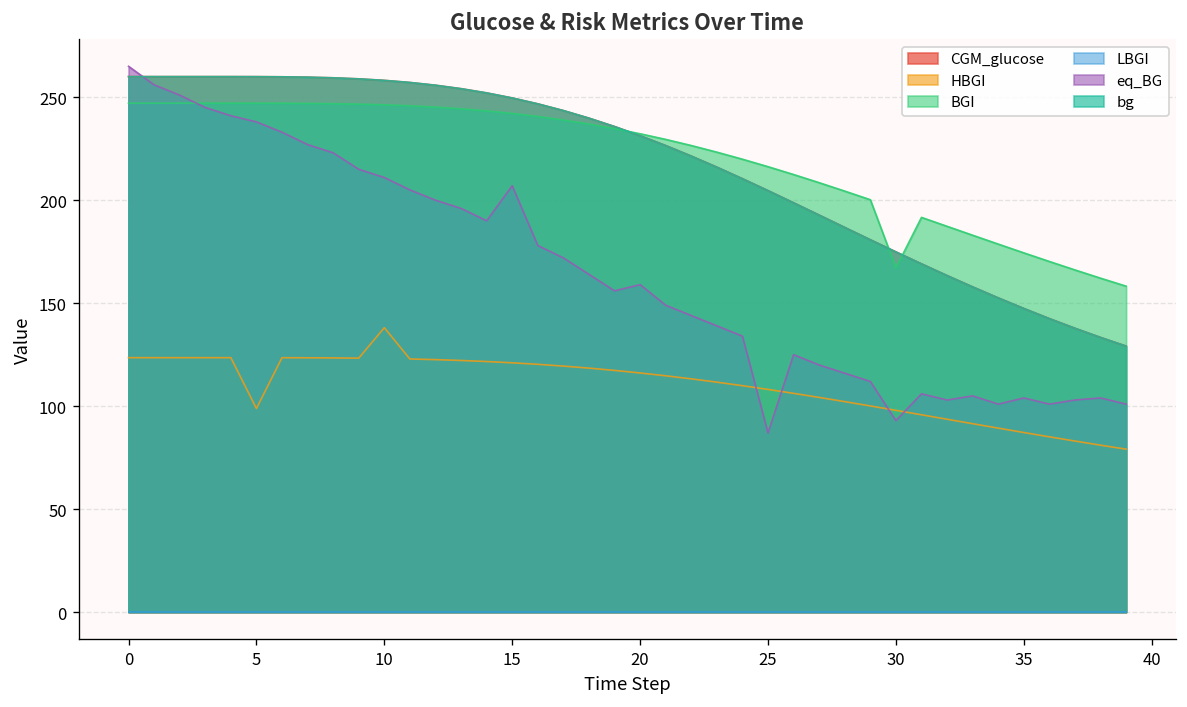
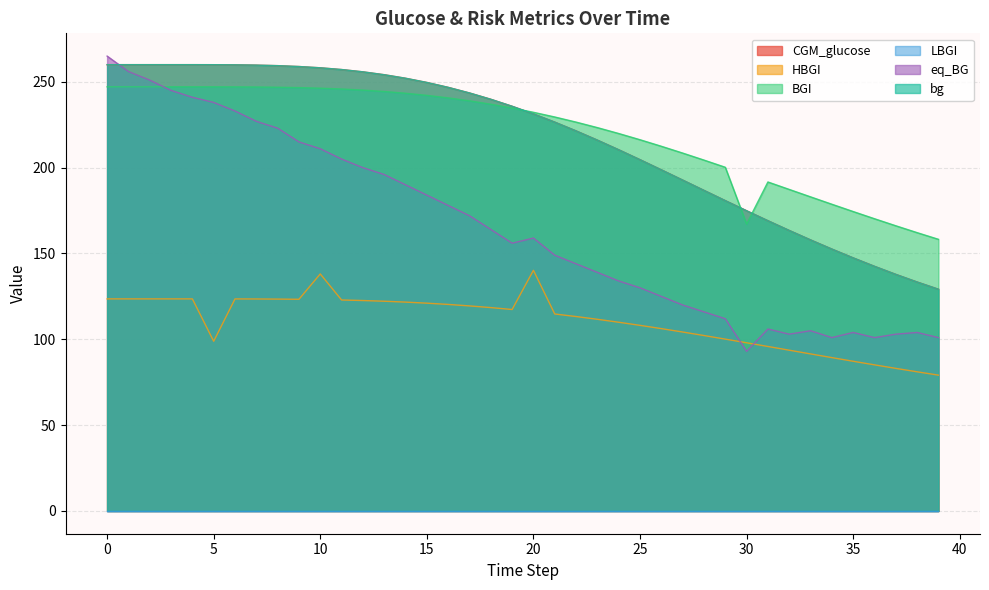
eq_BG, 15: 207 -> 184
HBGI, 20: 116 -> 140
eq_BG, 25: 87 -> 130
